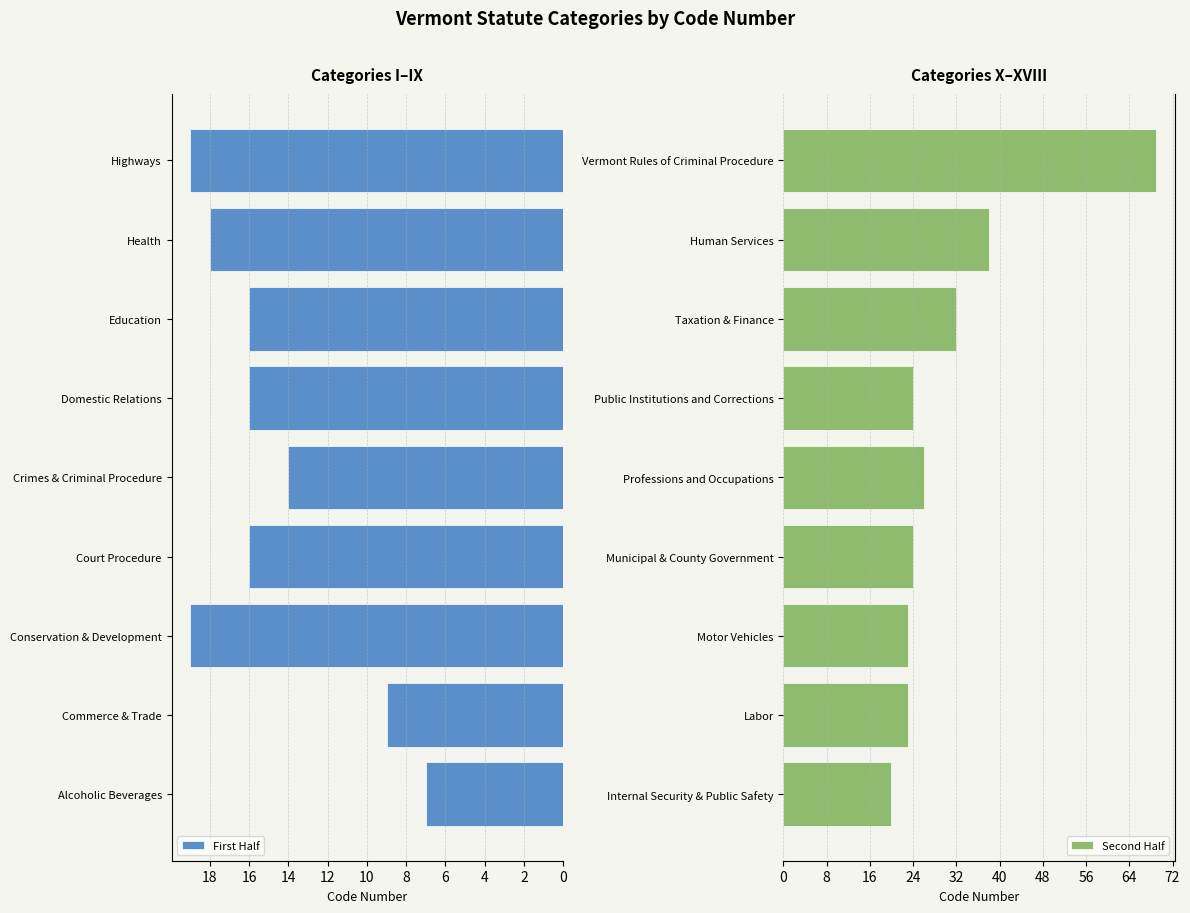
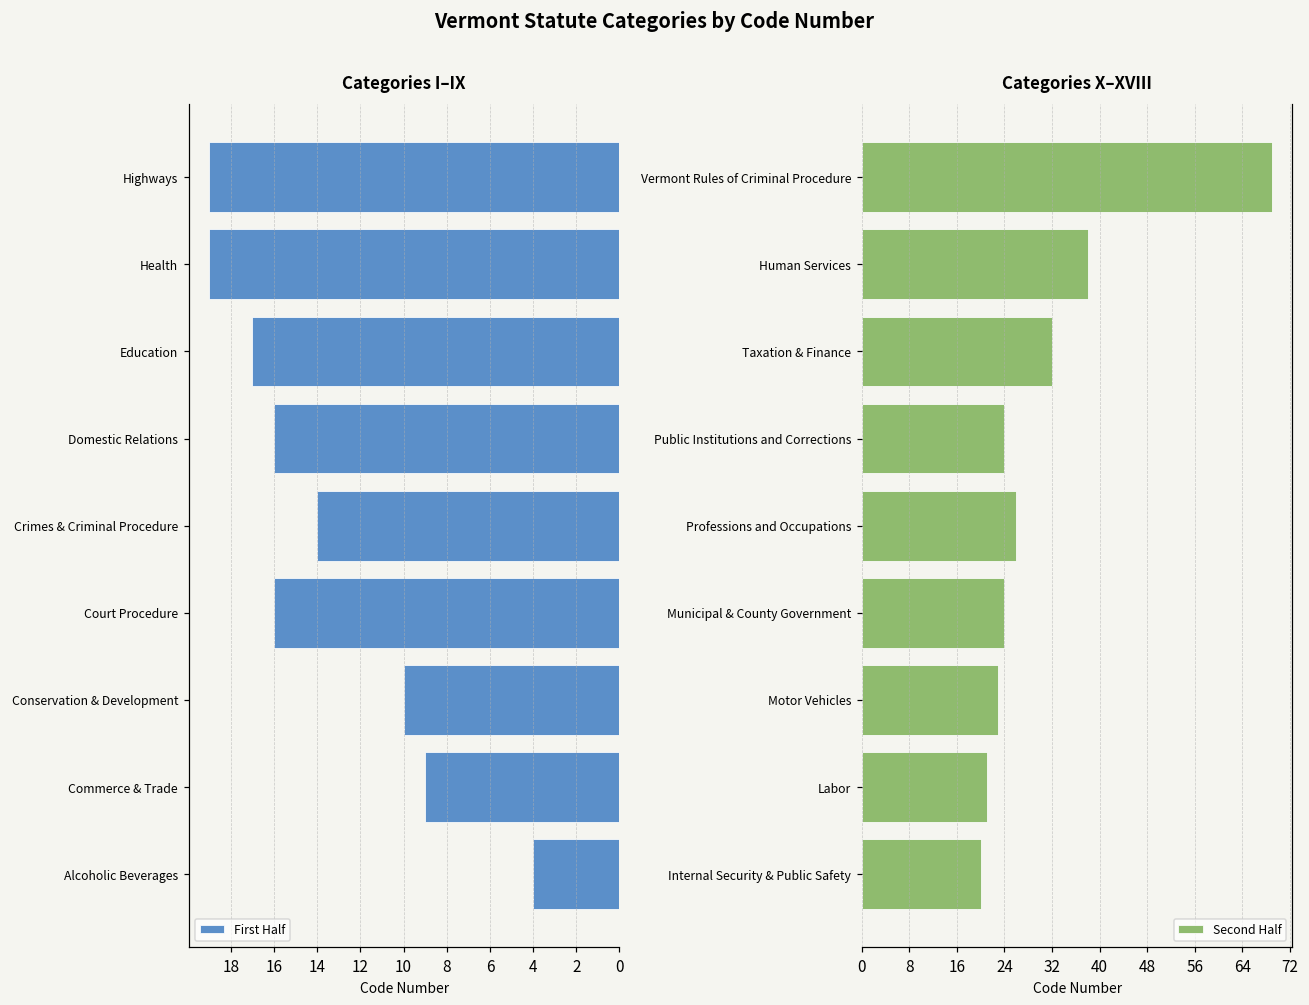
Categories I–IX, Health: 18 -> 19
Categories I–IX, Education: 16 -> 17
Categories I–IX, Conservation & Development: 19 -> 10
Categories I–IX, Alcoholic Beverages: 7 -> 4
Categories X–XVIII, Labor: 23 -> 21
